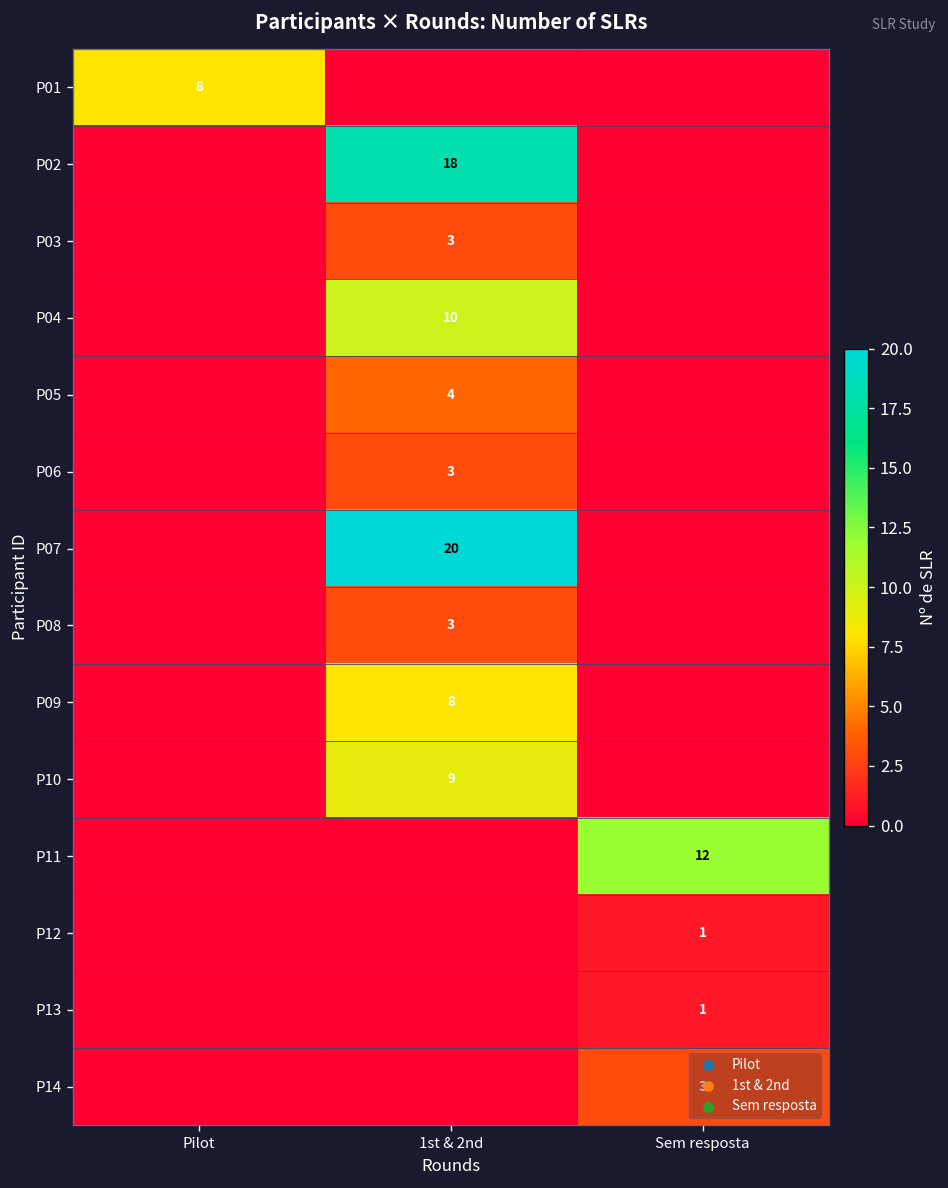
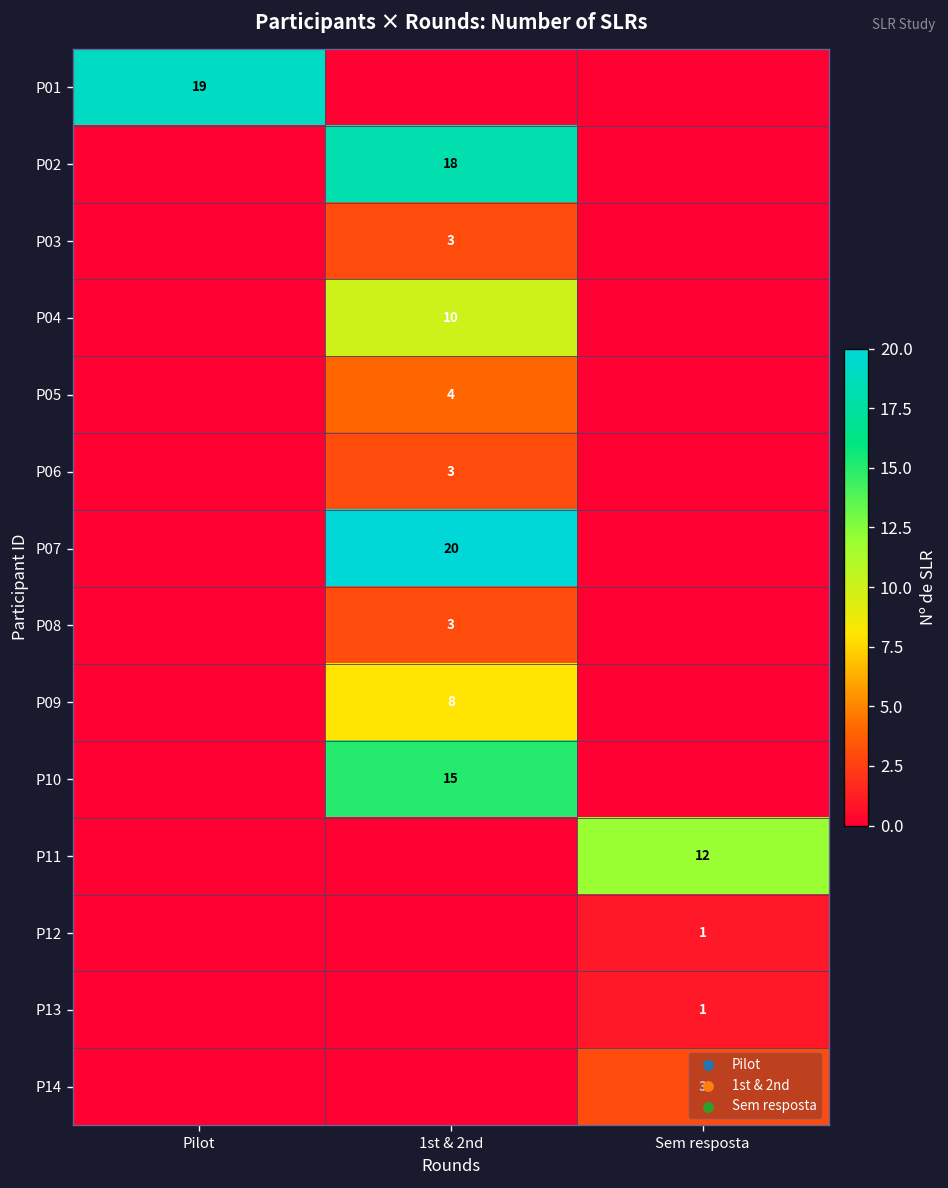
P01, Pilot: 8 -> 19
P10, 1st & 2nd: 9 -> 15
